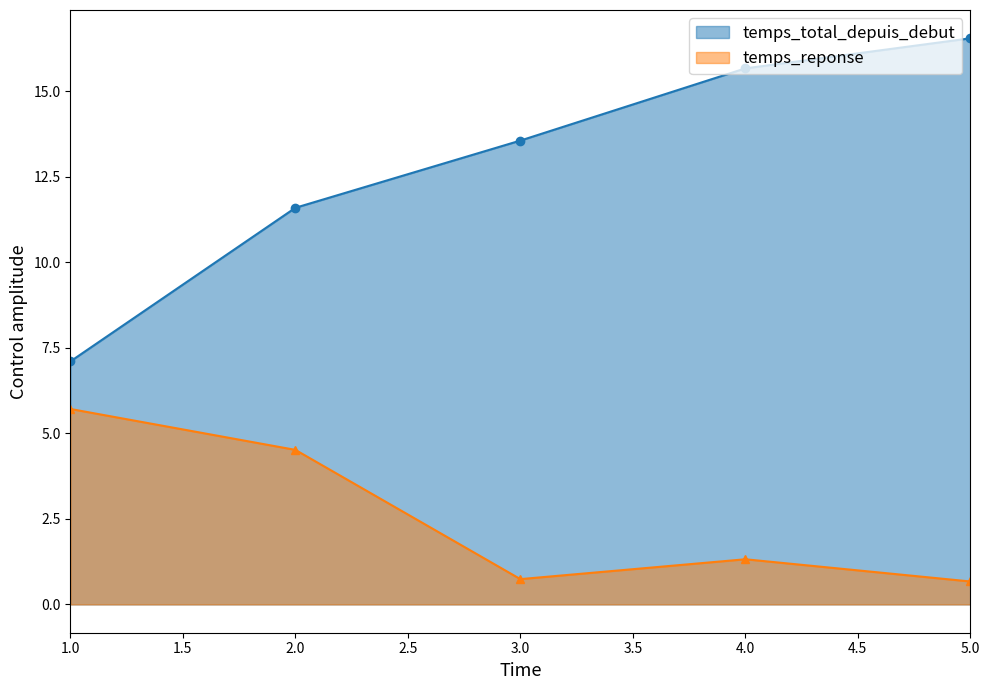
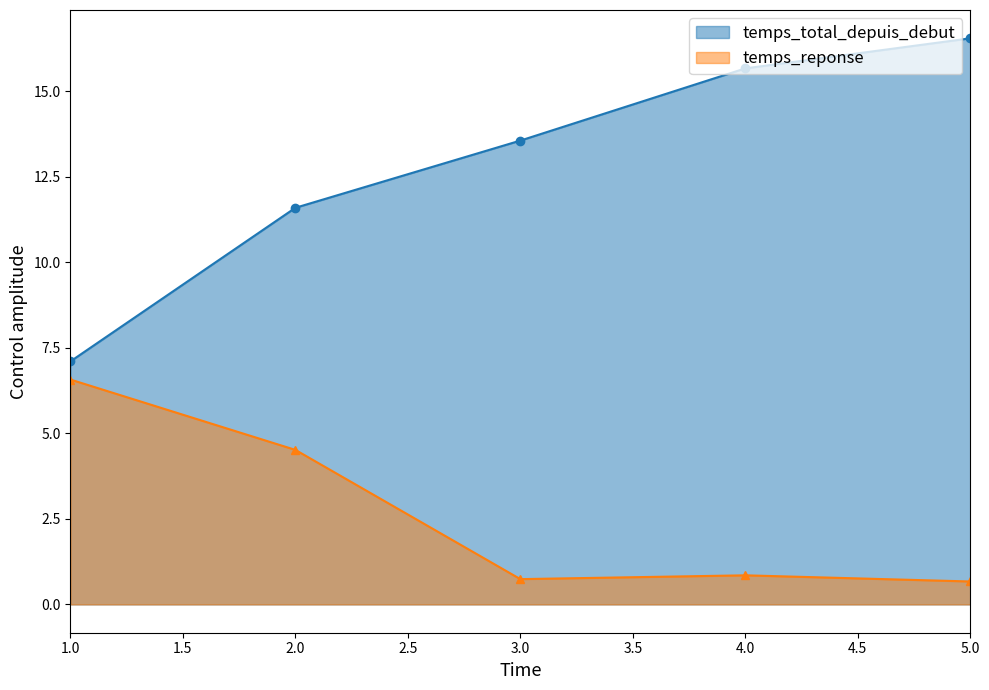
temps_reponse, 1.0: 5.7 -> 6.6
temps_reponse, 4.0: 1.3 -> 0.9
